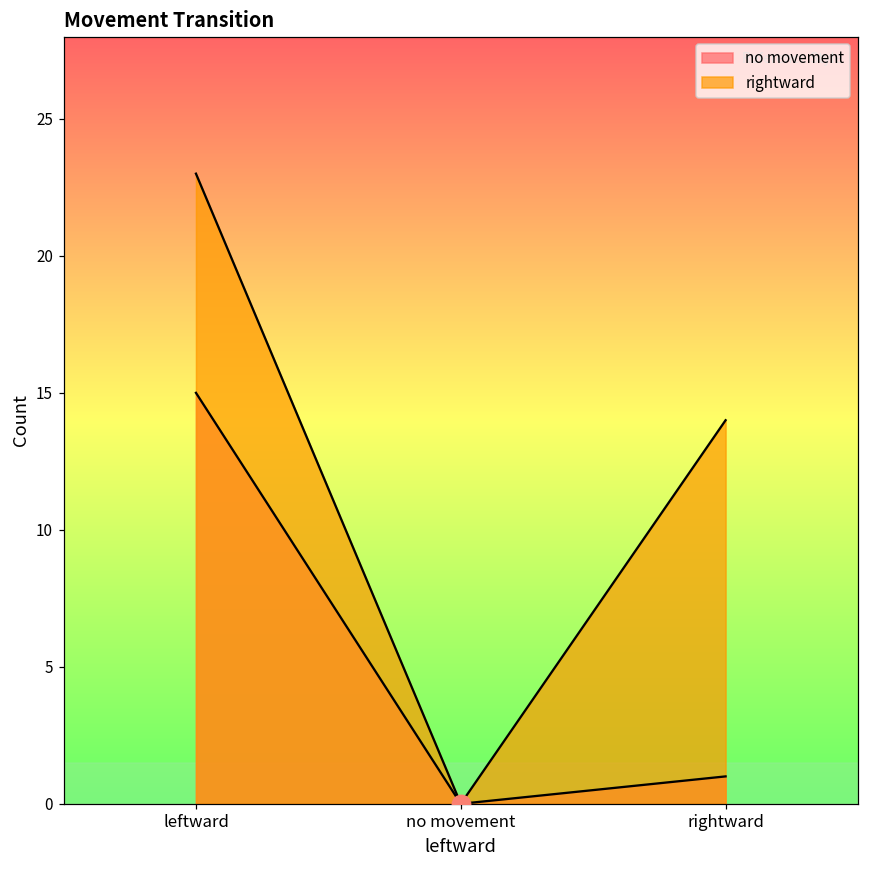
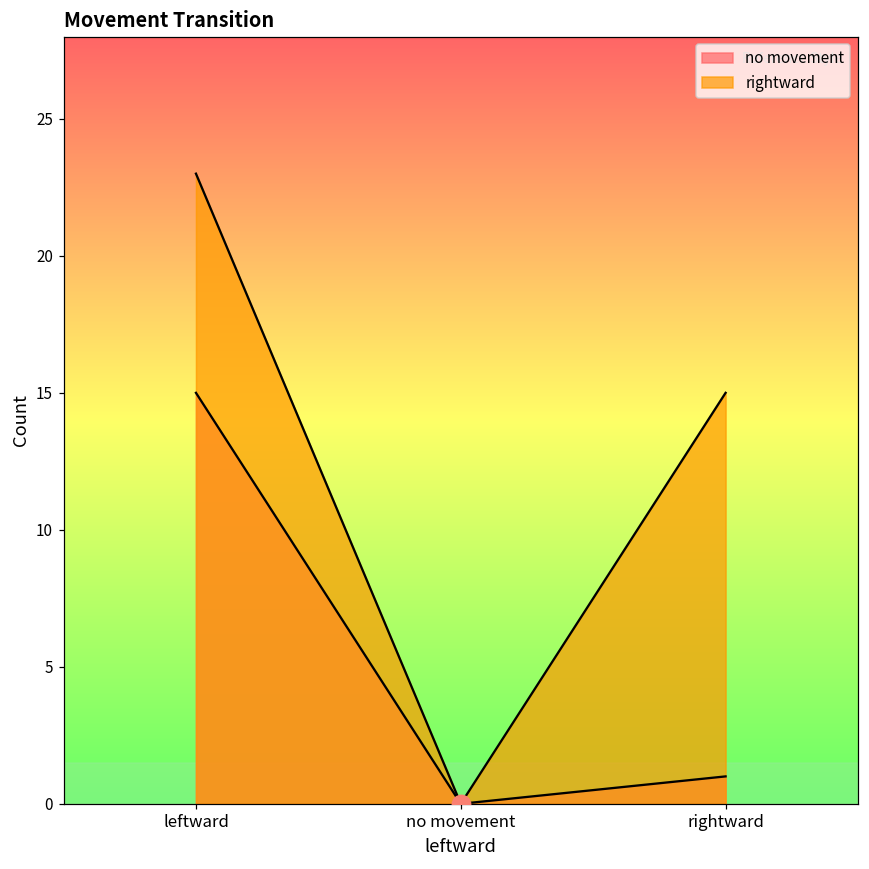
rightward, rightward: 14 -> 15
